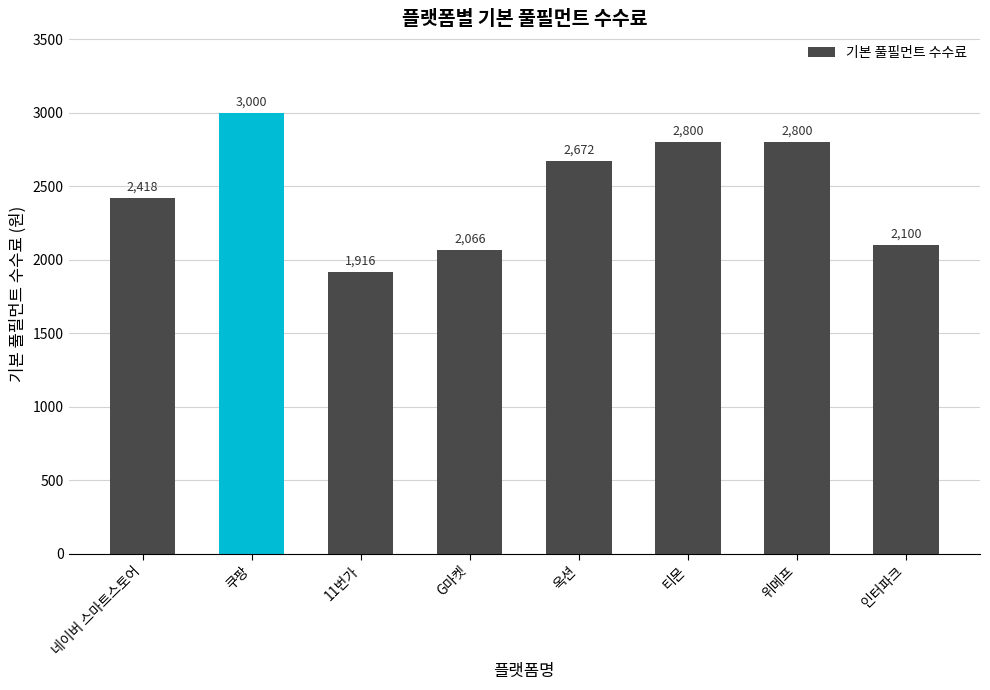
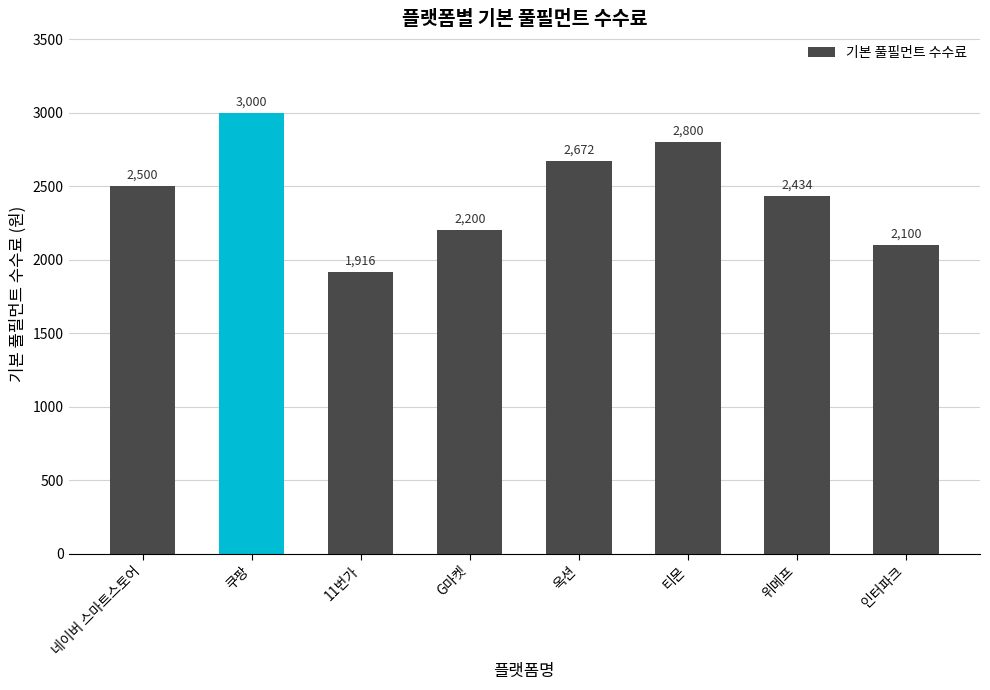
네이버 스마트스토어: 2,418 -> 2,500
G마켓: 2,066 -> 2,200
위메프: 2,800 -> 2,434
